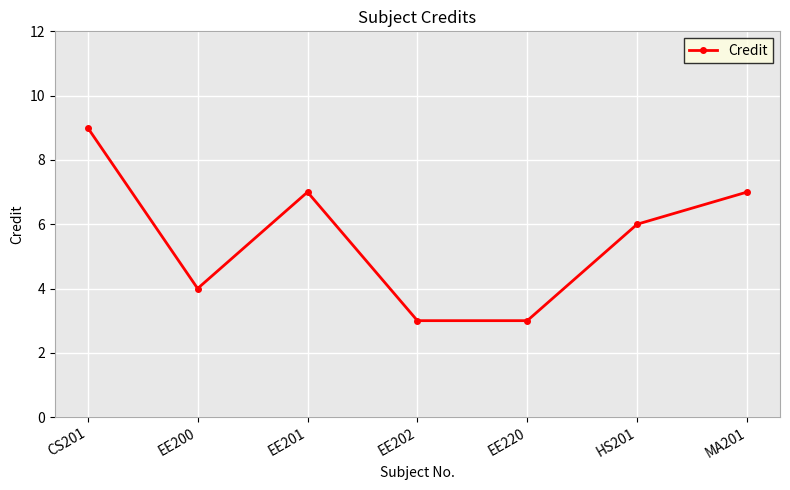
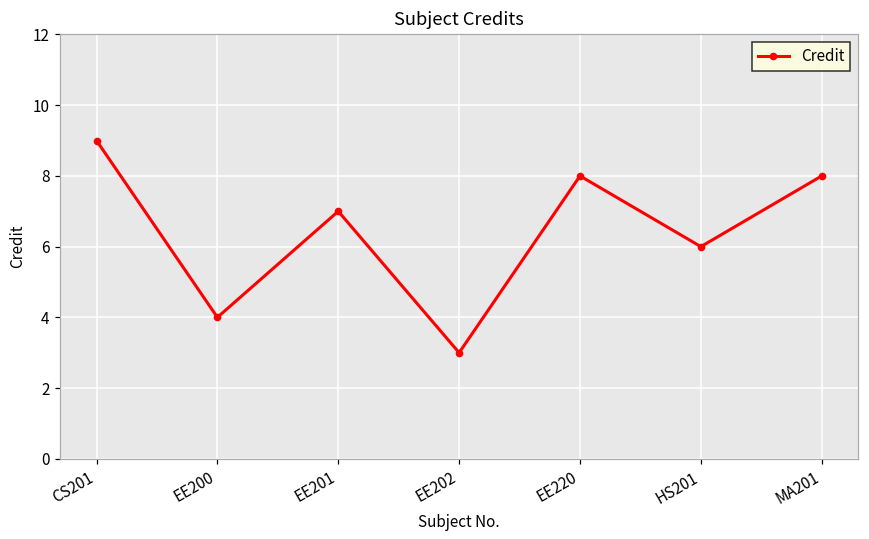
EE220: 3 -> 8
MA201: 7 -> 8
